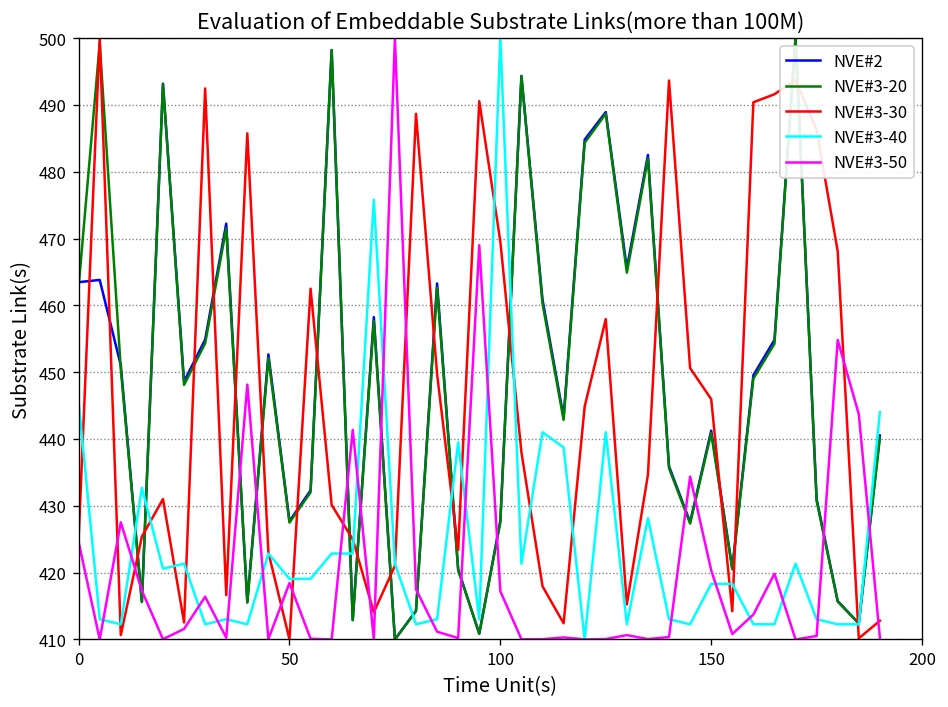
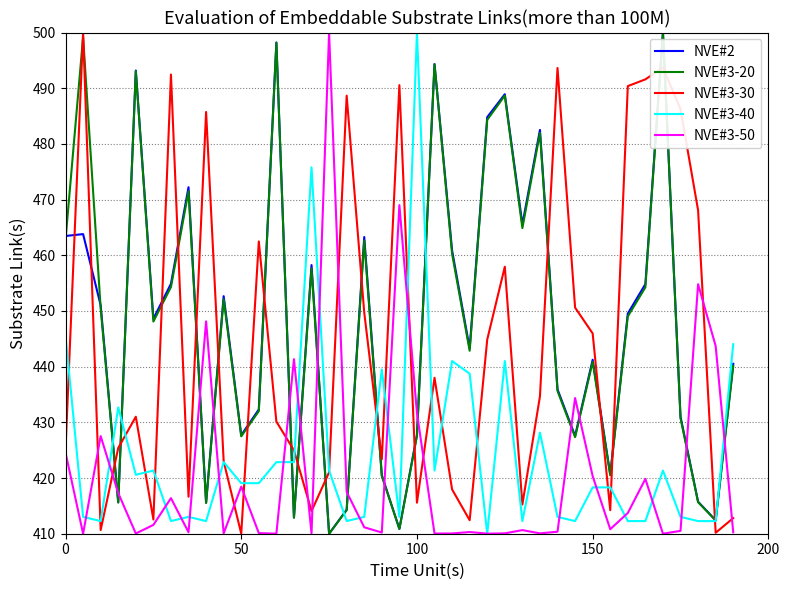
NVE#3-30, 100: 470 -> 416
NVE#3-50, 100: 417 -> 432
